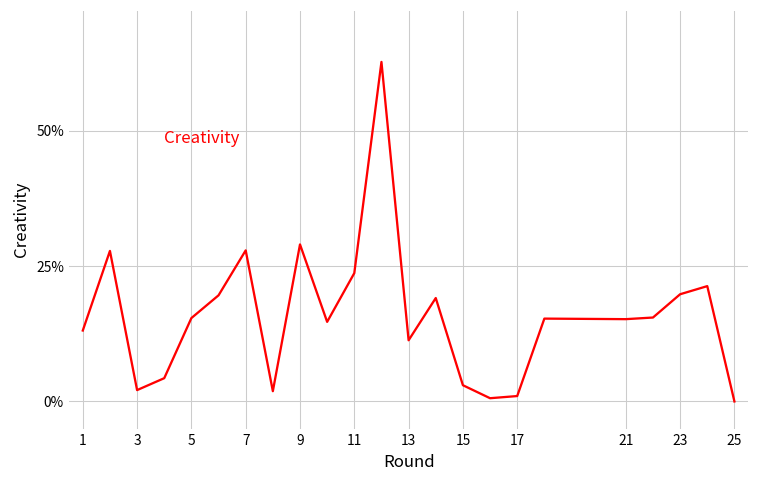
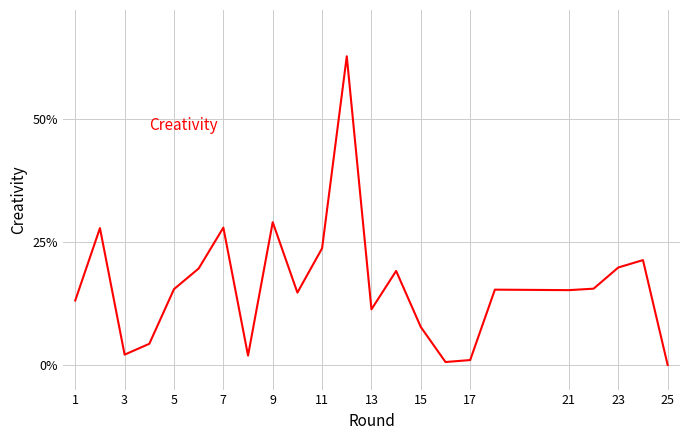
15: 3% -> 8%
